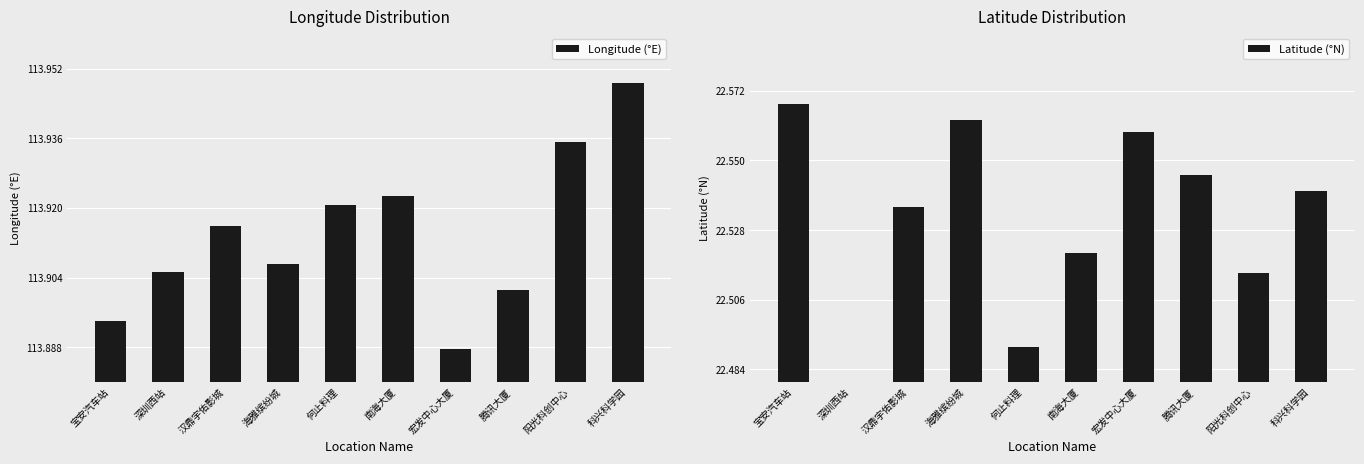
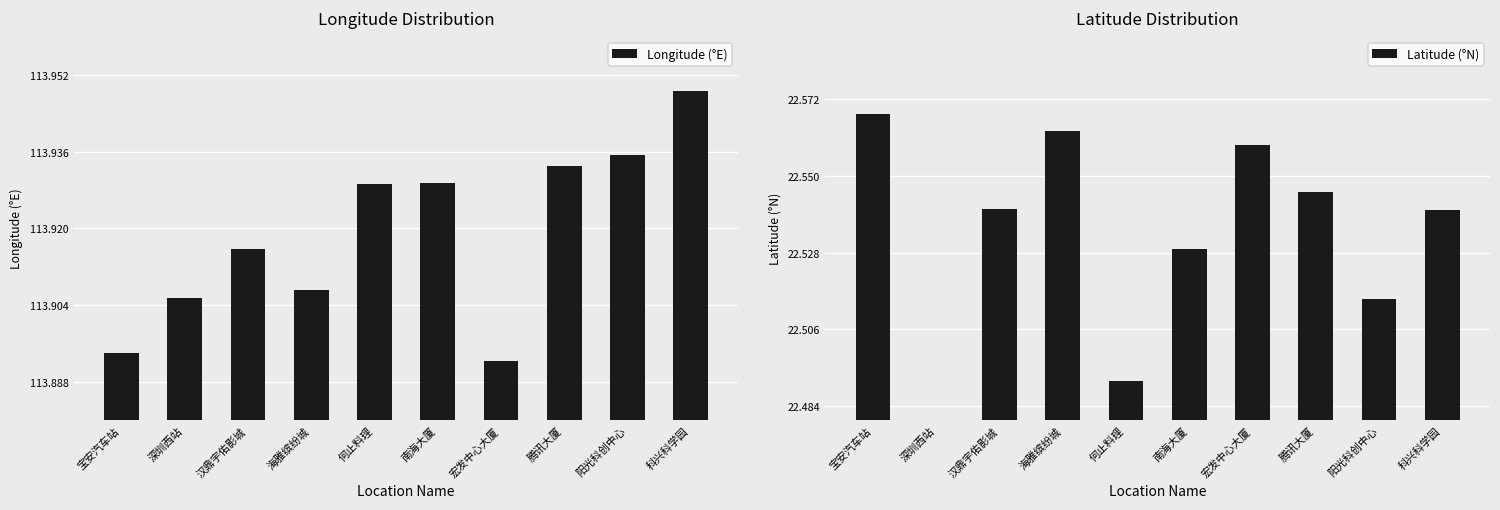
Longitude Distribution, 何止料理: 113.921 -> 113.929
Longitude Distribution, 南海大厦: 113.923 -> 113.929
Longitude Distribution, 宏发中心大厦: 113.888 -> 113.892
Longitude Distribution, 腾讯大厦: 113.901 -> 113.933
Latitude Distribution, 汉鼎宇佑影城: 22.535 -> 22.541
Latitude Distribution, 南海大厦: 22.521 -> 22.529
